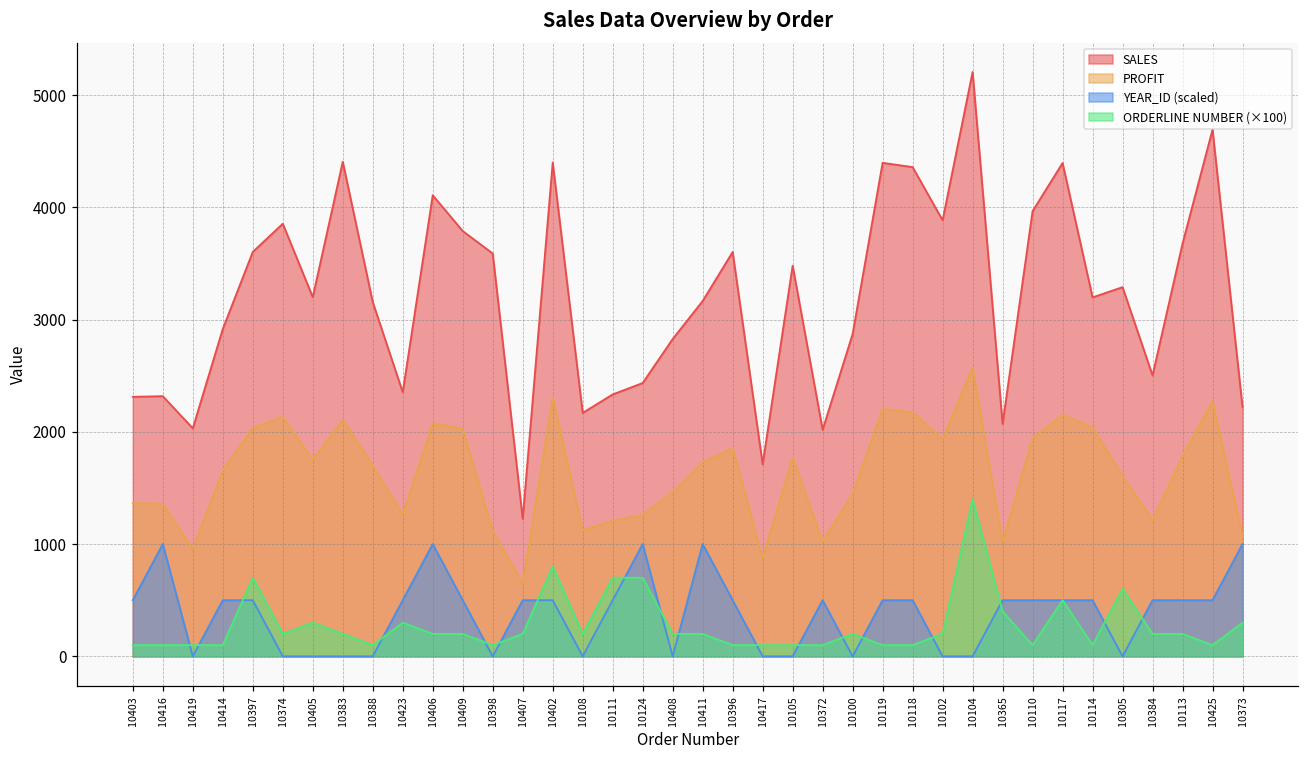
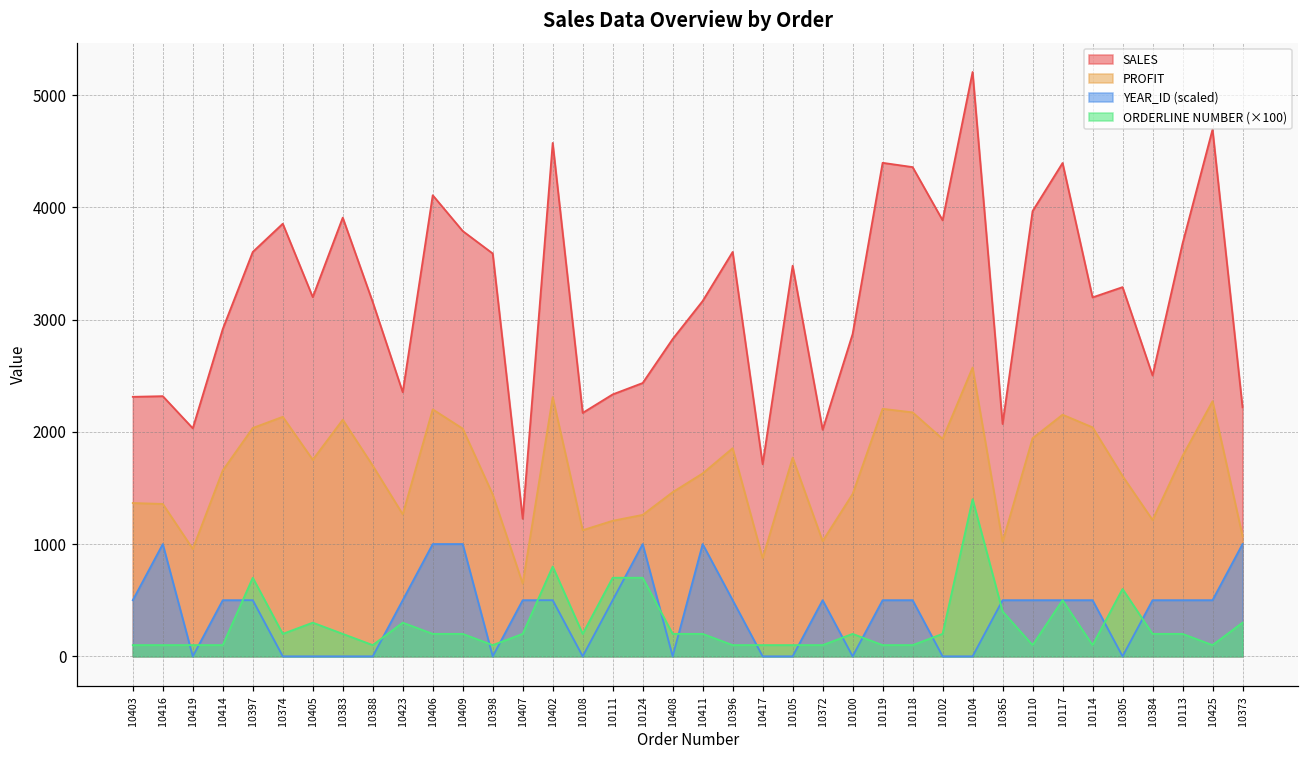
SALES, 10383: 4410 -> 3910
PROFIT, 10406: 2080 -> 2200
YEAR_ID (scaled), 10409: 500 -> 1000
PROFIT, 10398: 1120 -> 1440
SALES, 10402: 4400 -> 4570
PROFIT, 10411: 1730 -> 1630
